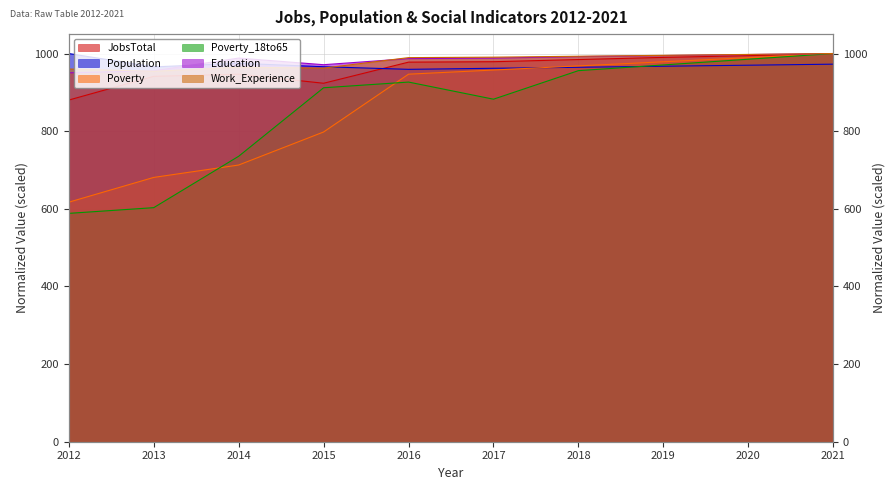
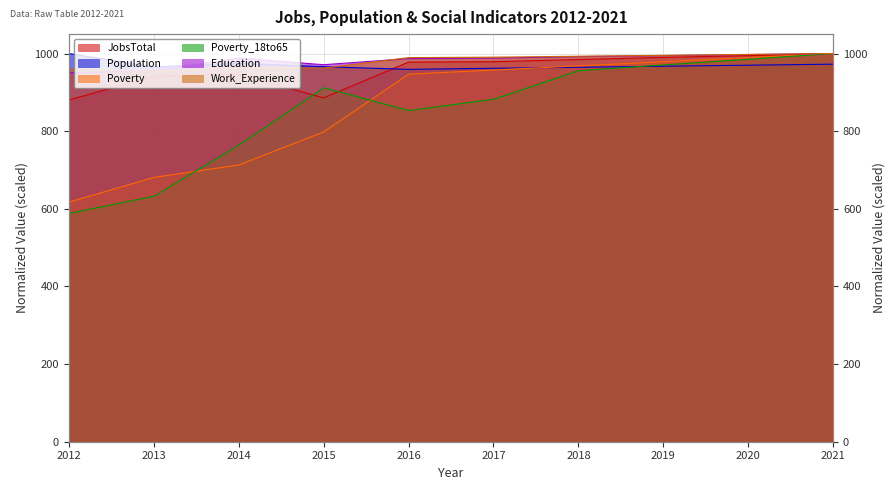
Poverty_18to65, 2013: 600 -> 630
Poverty_18to65, 2014: 740 -> 760
JobsTotal, 2015: 920 -> 890
Poverty_18to65, 2016: 930 -> 850
